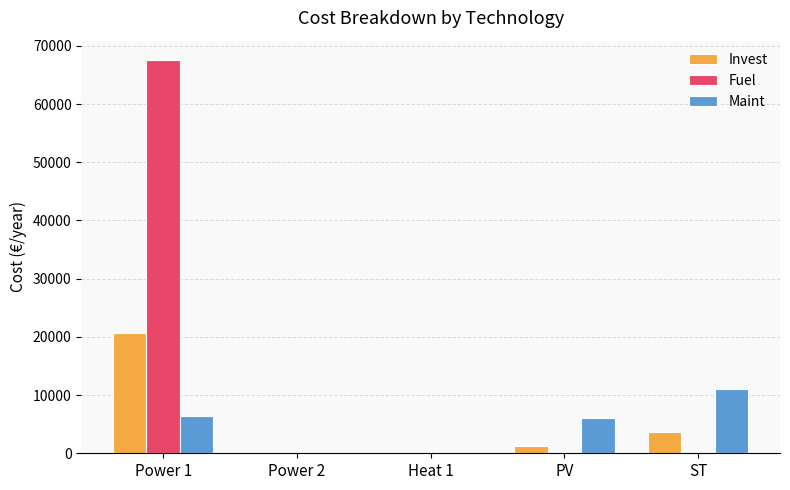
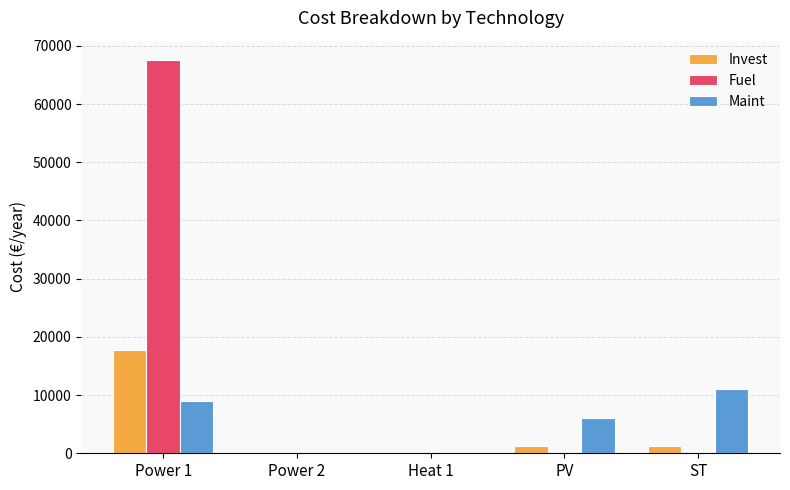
Invest, Power 1: 21000 -> 18000
Maint, Power 1: 6000 -> 9000
Invest, ST: 4000 -> 1000
